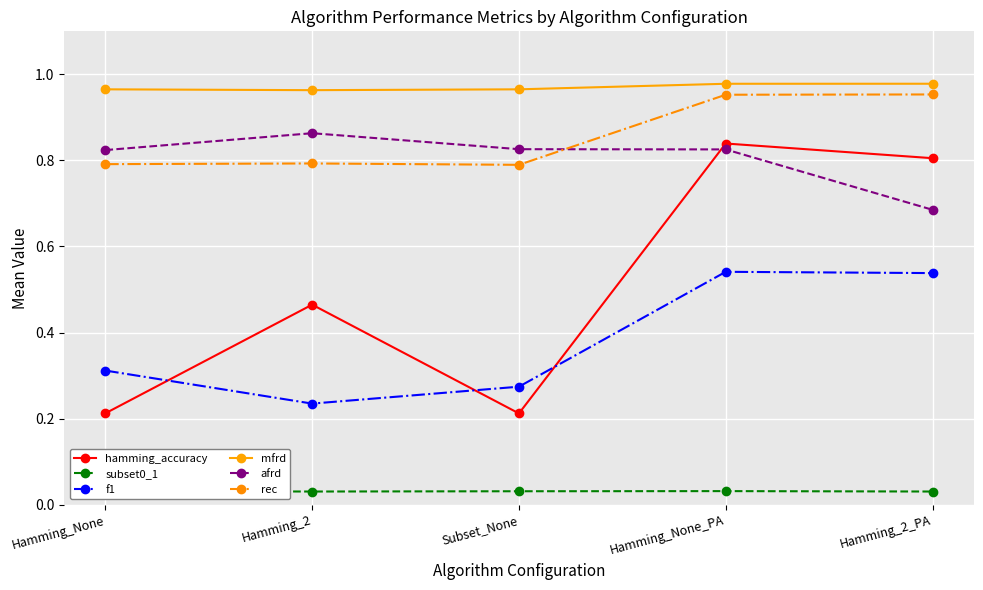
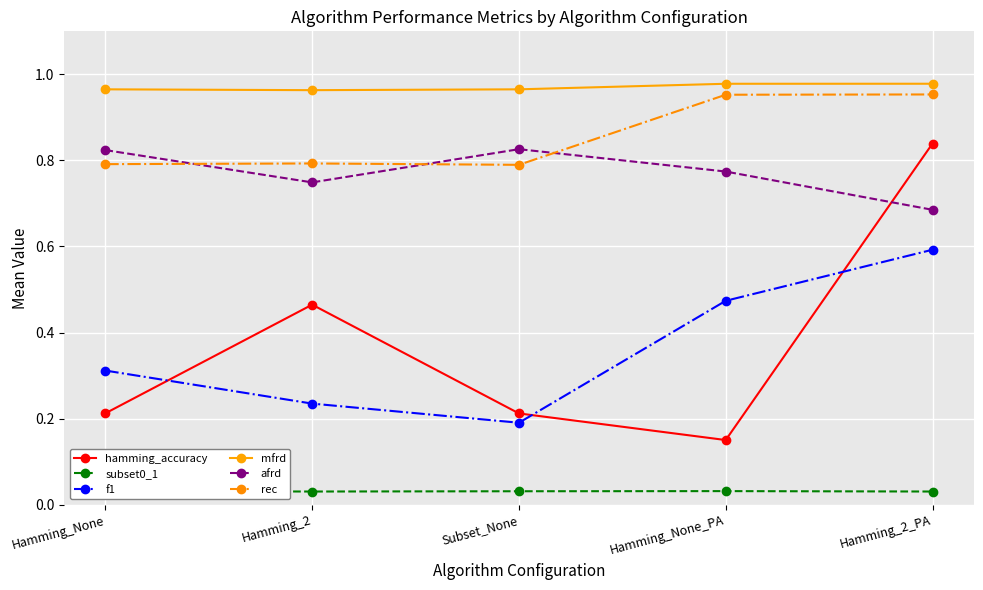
afrd, Hamming_2: 0.86 -> 0.75
f1, Subset_None: 0.27 -> 0.19
hamming_accuracy, Hamming_None_PA: 0.84 -> 0.15
f1, Hamming_None_PA: 0.54 -> 0.47
afrd, Hamming_None_PA: 0.83 -> 0.77
hamming_accuracy, Hamming_2_PA: 0.81 -> 0.84
f1, Hamming_2_PA: 0.54 -> 0.59
